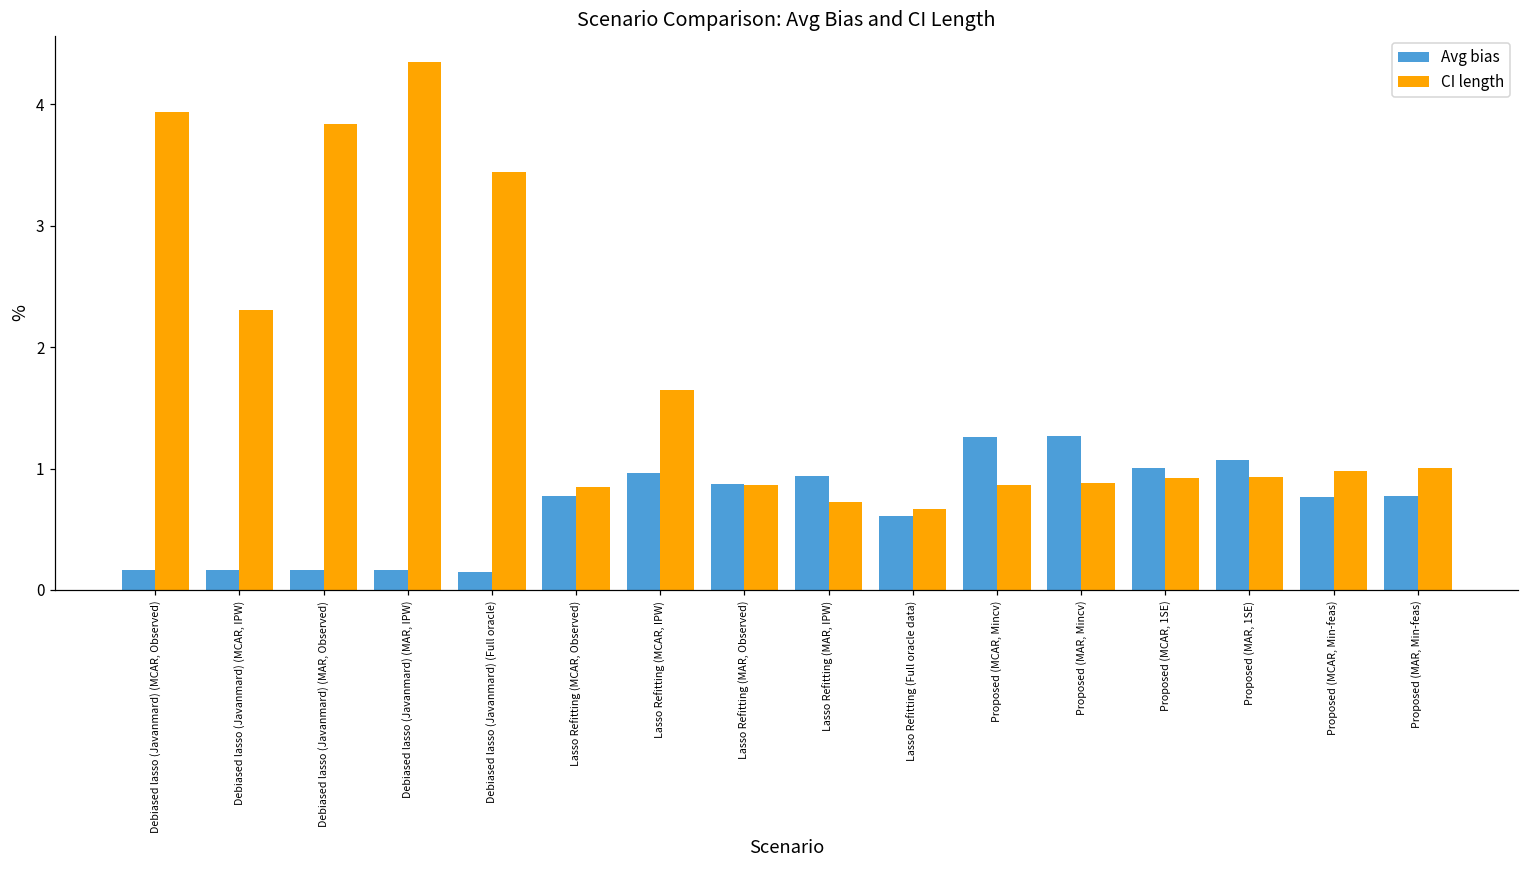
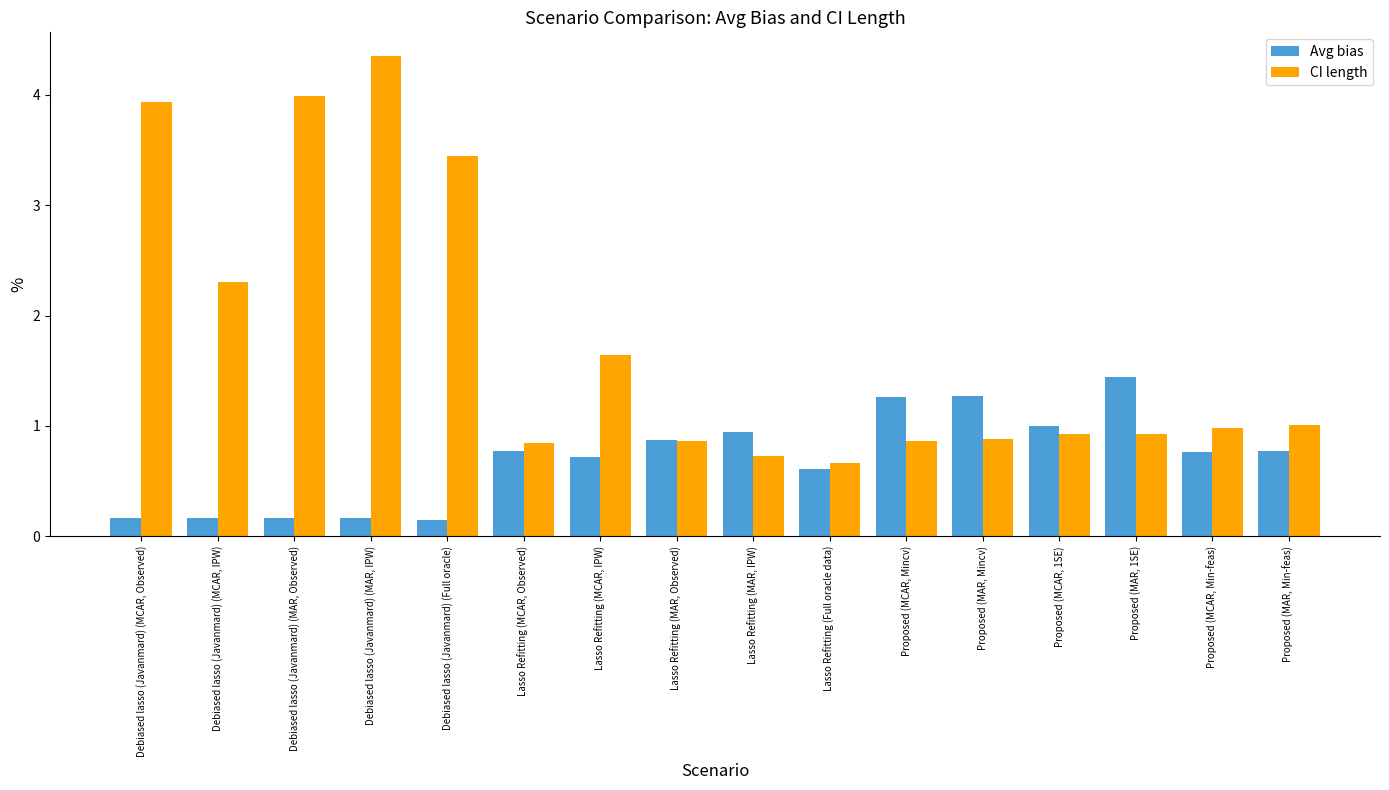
CI length, Debiased lasso (Javanmard) (MAR, Observed): 3.84 -> 3.99
Avg bias, Lasso Refitting (MCAR, IPW): 0.96 -> 0.72
Avg bias, Proposed (MAR, 1SE): 1.07 -> 1.45
